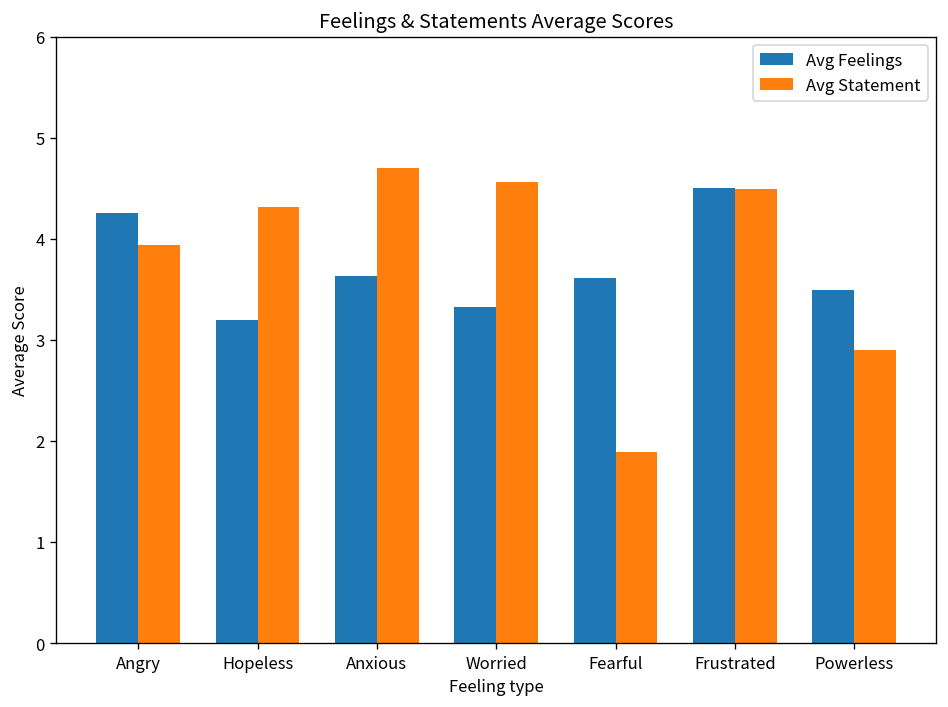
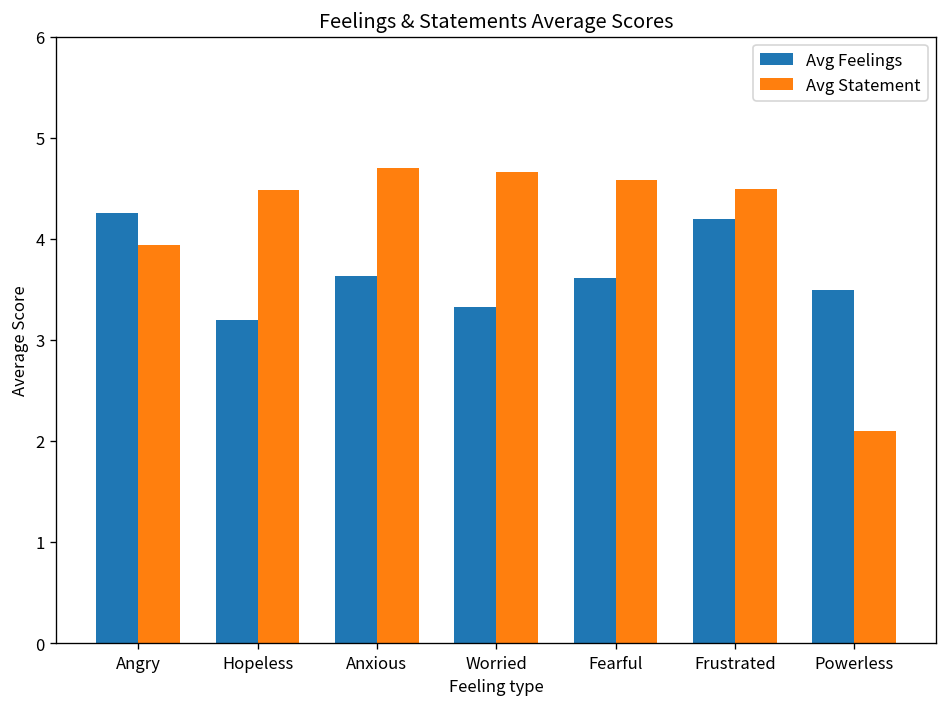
Avg Statement, Hopeless: 4.3 -> 4.5
Avg Statement, Worried: 4.6 -> 4.7
Avg Statement, Fearful: 1.9 -> 4.6
Avg Feelings, Frustrated: 4.5 -> 4.2
Avg Statement, Powerless: 2.9 -> 2.1
